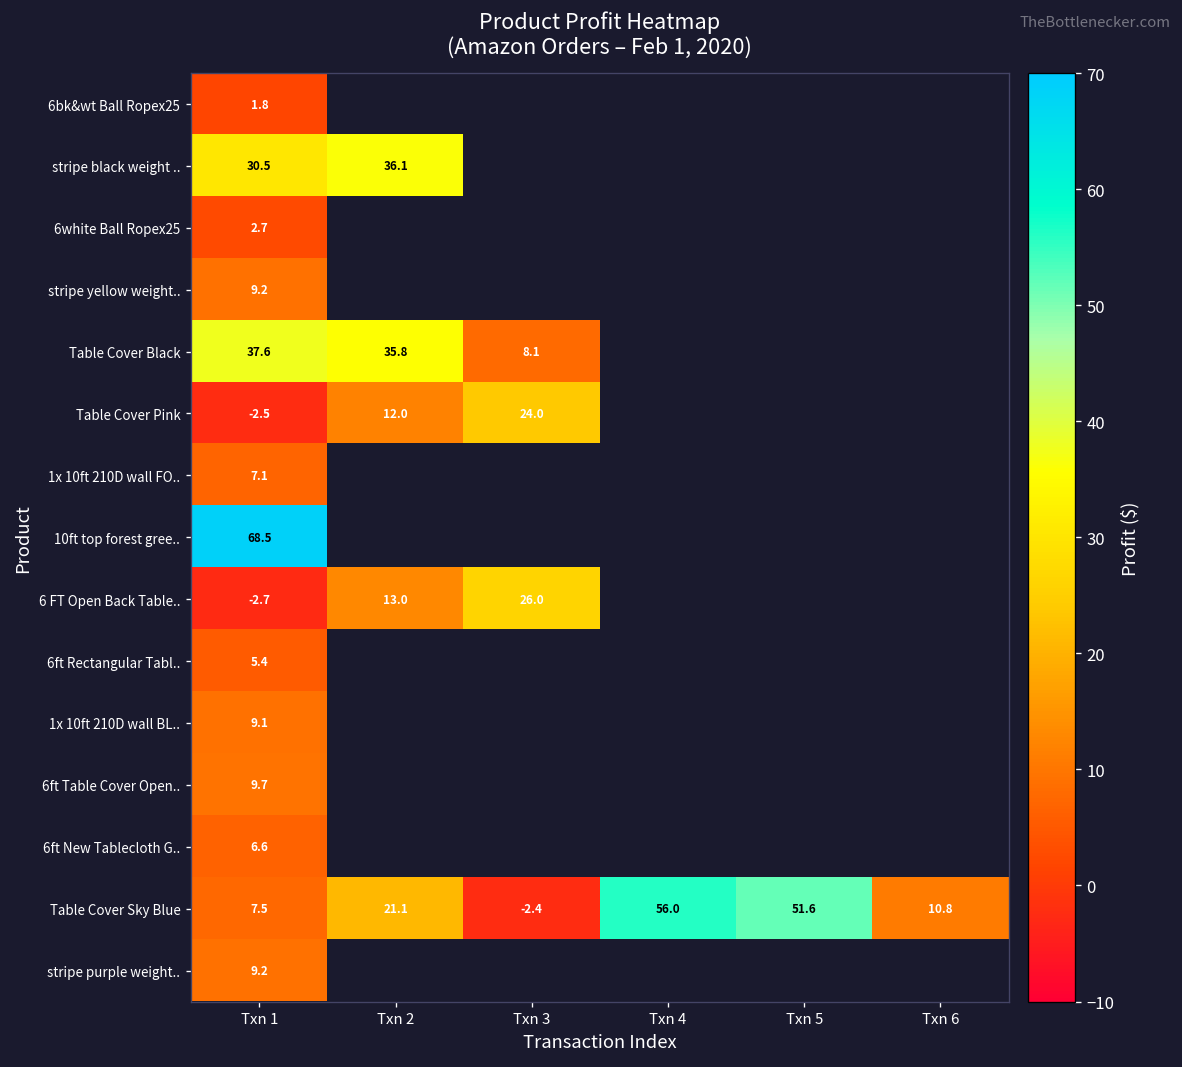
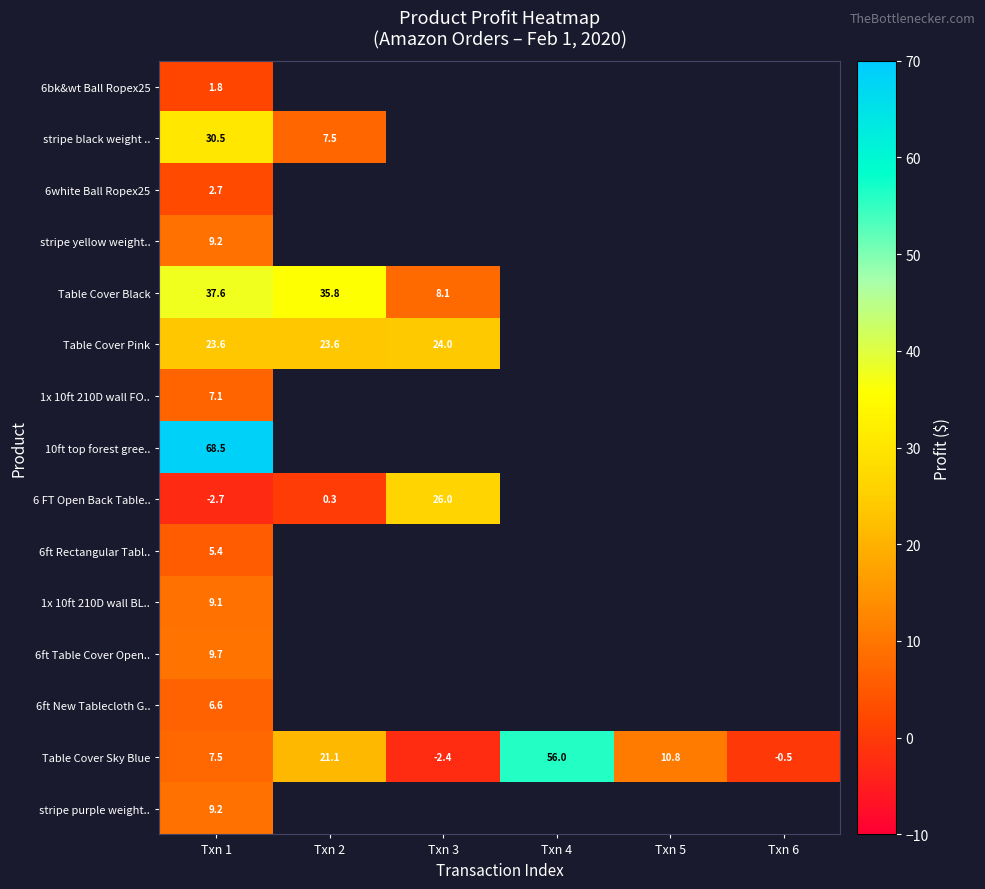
stripe black weight .., Txn 2: 36.1 -> 7.5
Table Cover Pink, Txn 1: -2.5 -> 23.6
Table Cover Pink, Txn 2: 12.0 -> 23.6
6 FT Open Back Table.., Txn 2: 13.0 -> 0.3
Table Cover Sky Blue, Txn 5: 51.6 -> 10.8
Table Cover Sky Blue, Txn 6: 10.8 -> -0.5
